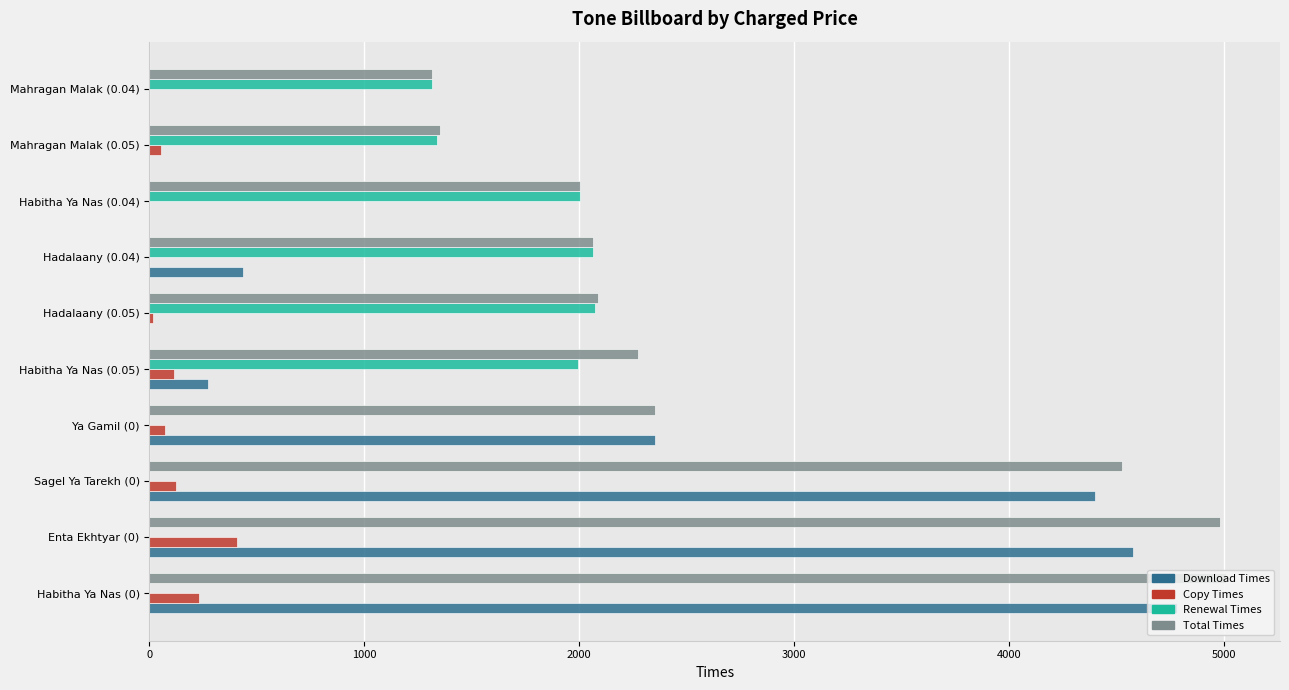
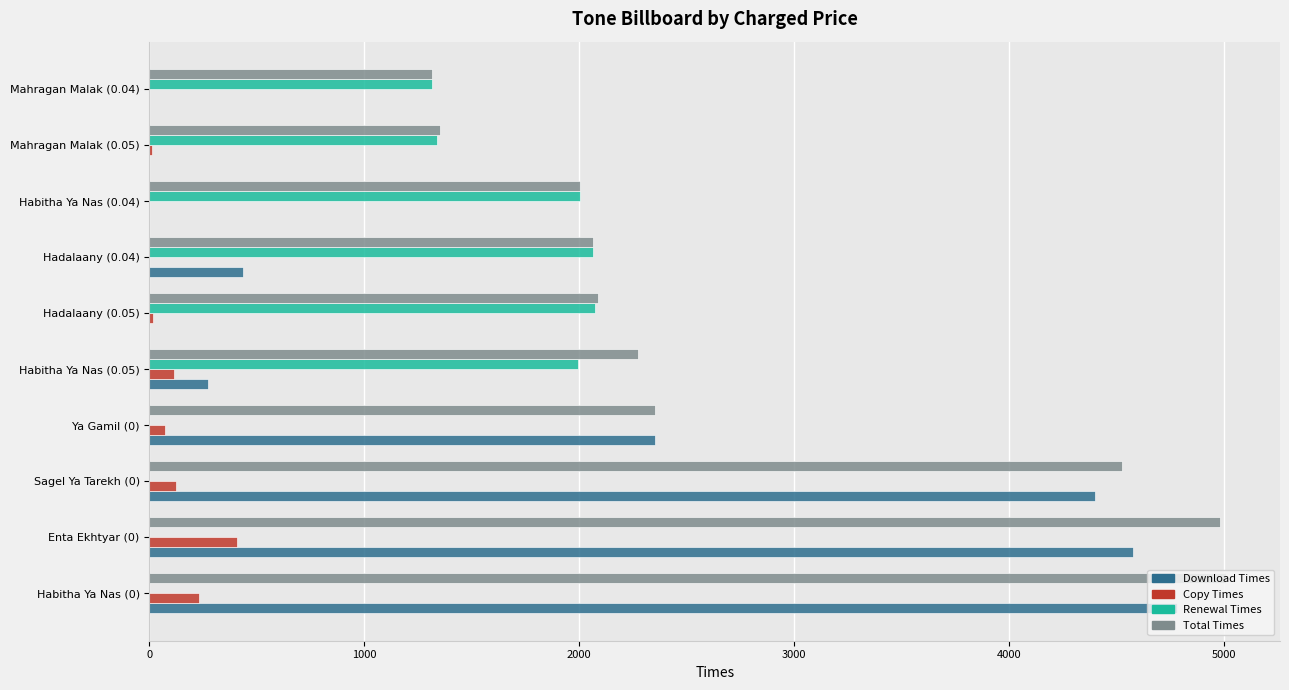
Copy Times, Mahragan Malak (0.05): 60 -> 10
